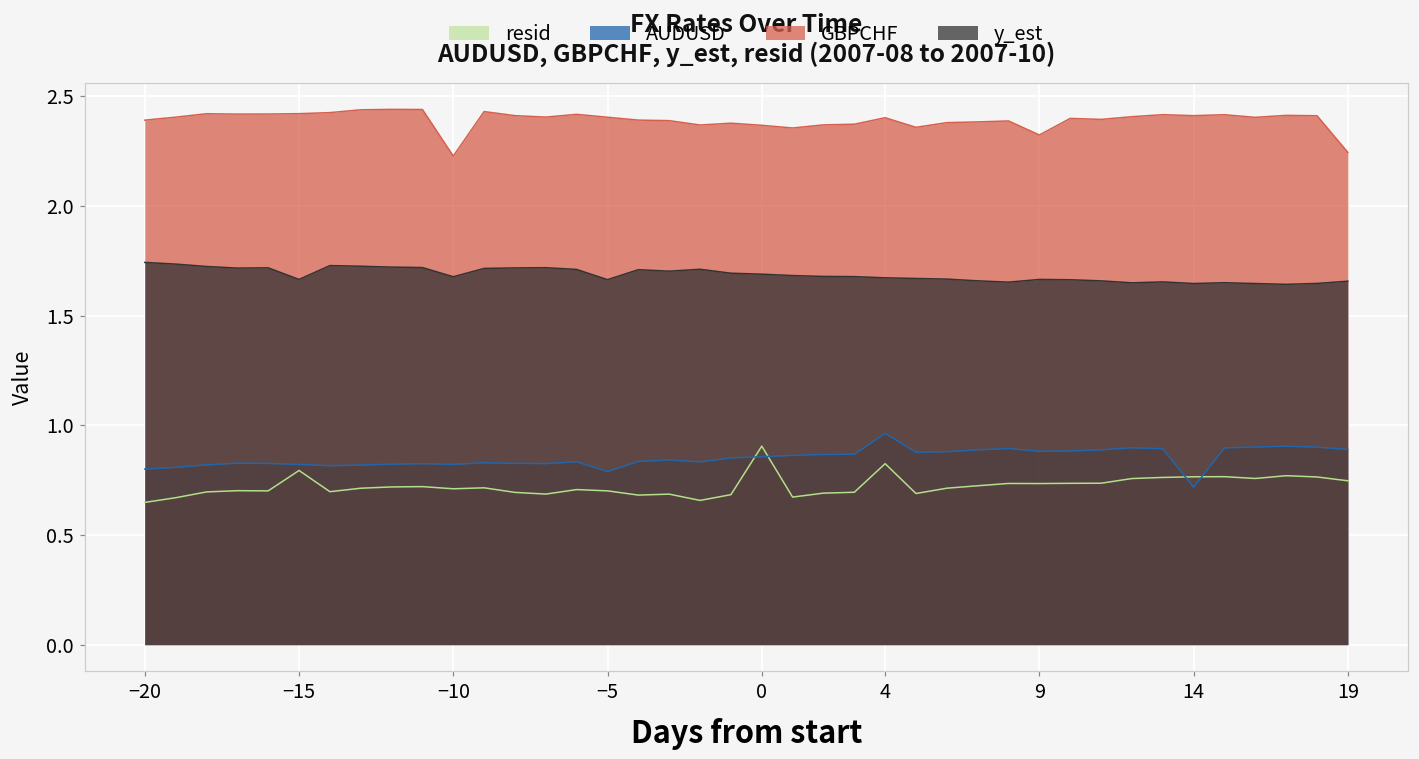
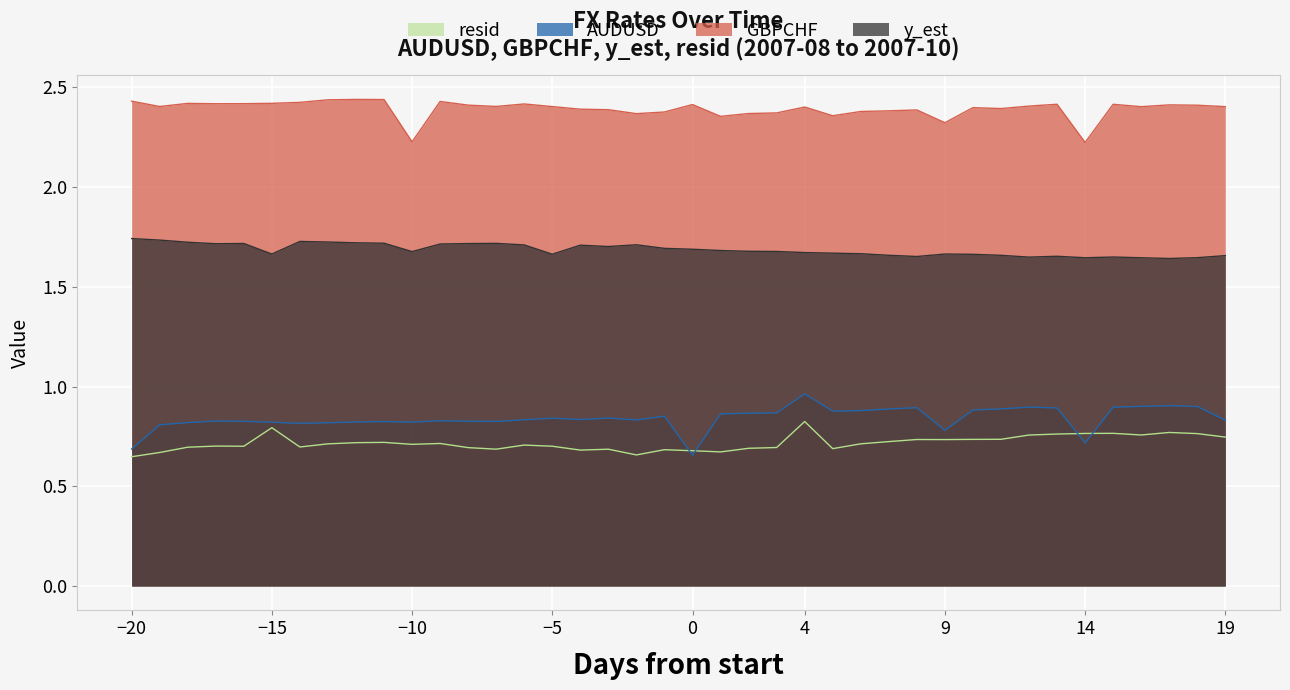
AUDUSD, −20: 0.80 -> 0.69
GBPCHF, −20: 2.39 -> 2.43
AUDUSD, −5: 0.79 -> 0.84
resid, 0: 0.90 -> 0.68
AUDUSD, 0: 0.86 -> 0.66
GBPCHF, 0: 2.37 -> 2.41
AUDUSD, 9: 0.88 -> 0.78
GBPCHF, 14: 2.41 -> 2.22
AUDUSD, 19: 0.89 -> 0.83
GBPCHF, 19: 2.24 -> 2.40
